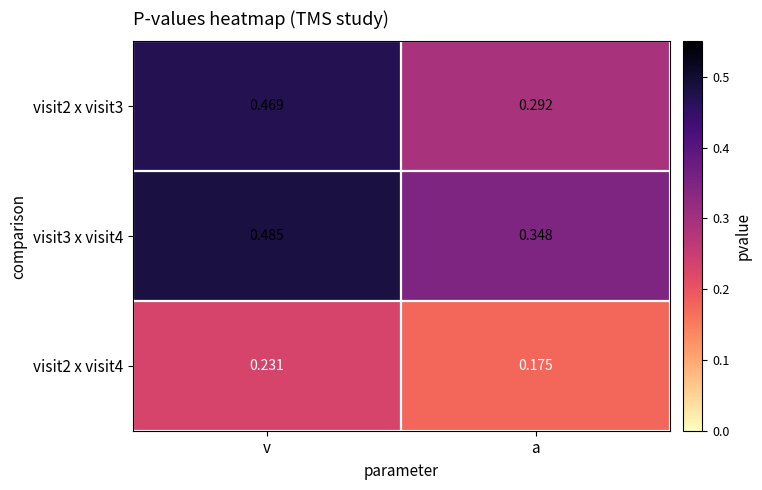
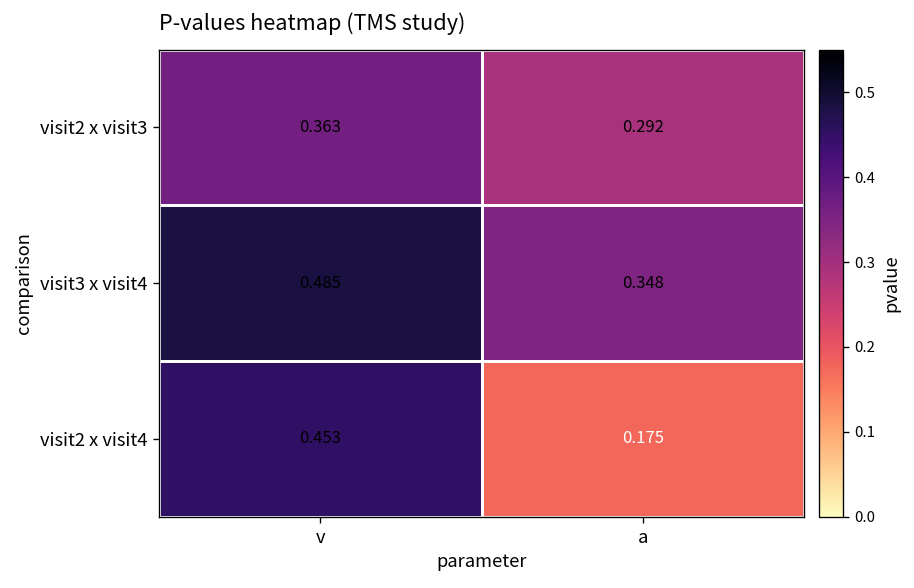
visit2 x visit3, v: 0.469 -> 0.363
visit2 x visit4, v: 0.231 -> 0.453
